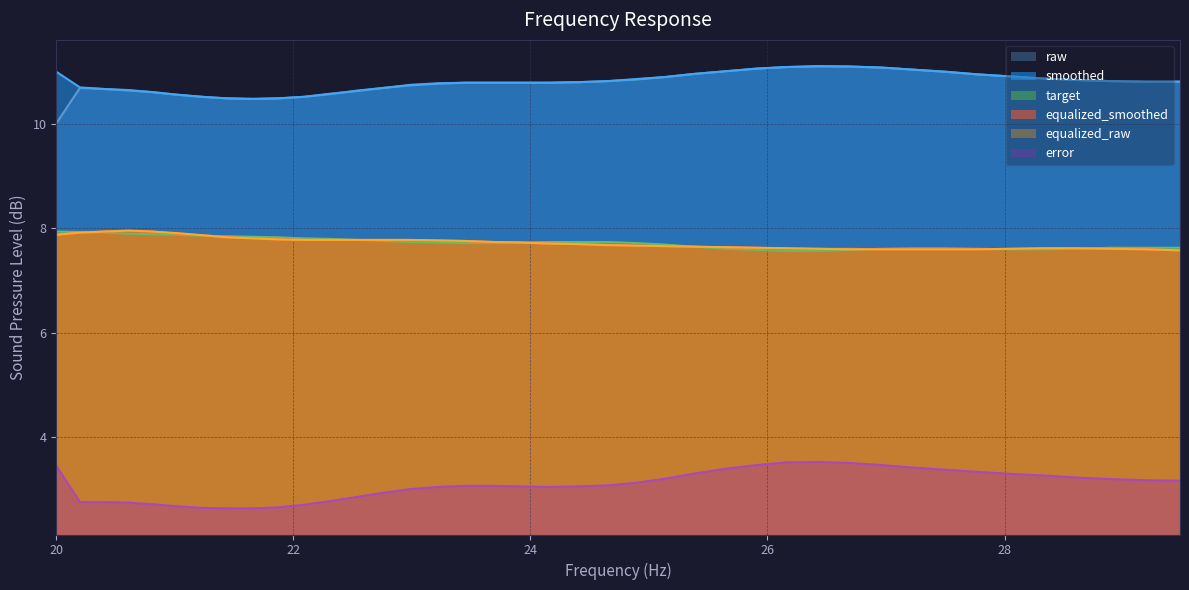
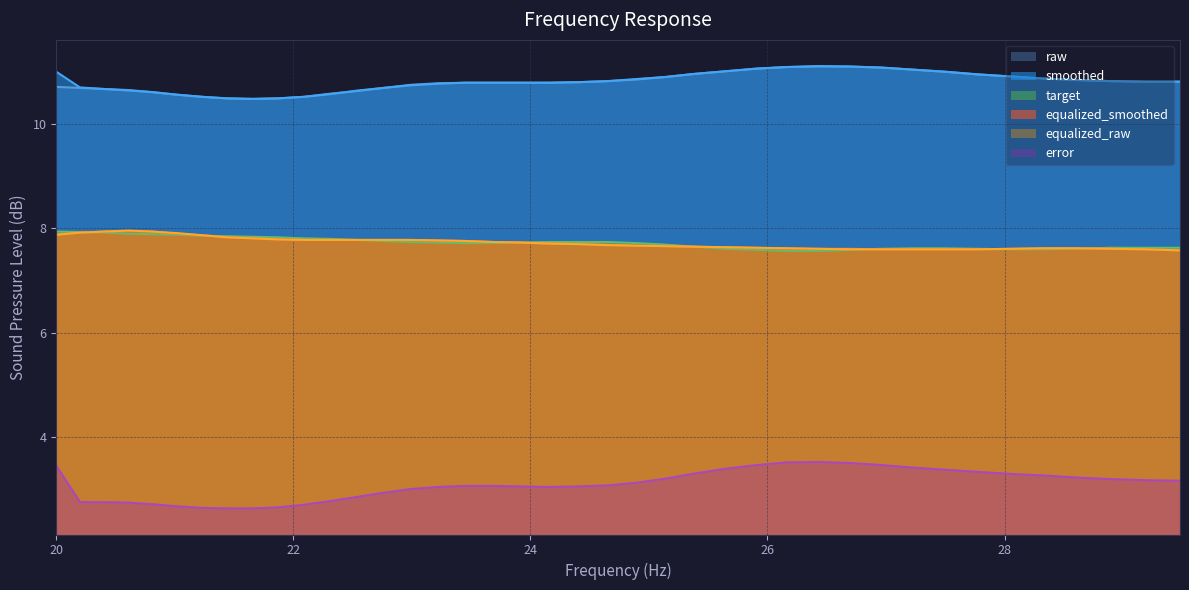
raw, 20: 10.0 -> 10.7
